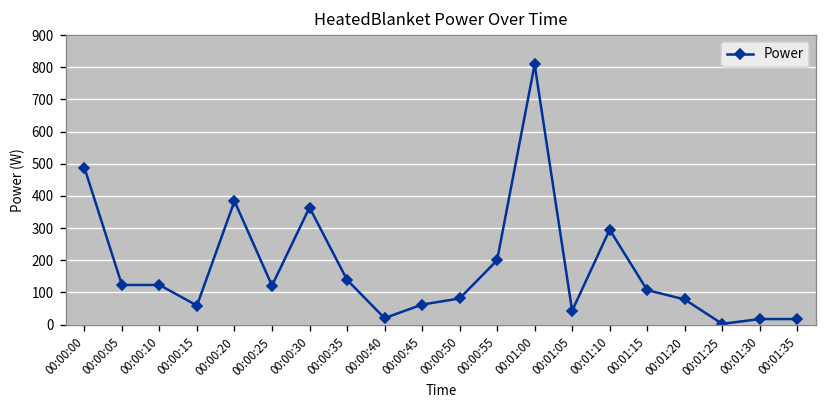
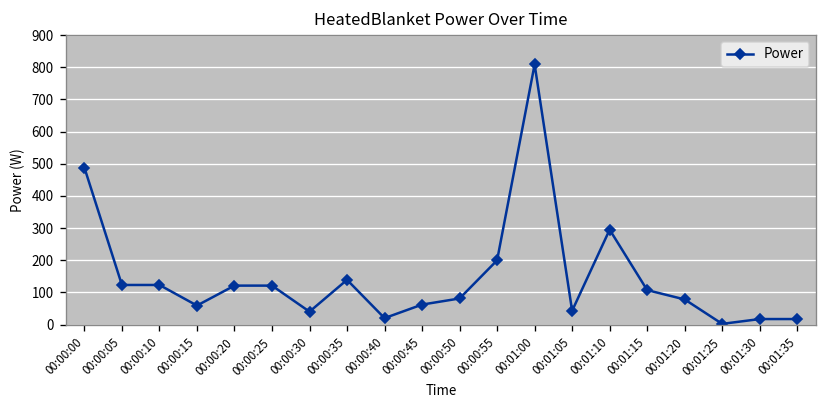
00:00:20: 380 -> 120
00:00:30: 360 -> 40
